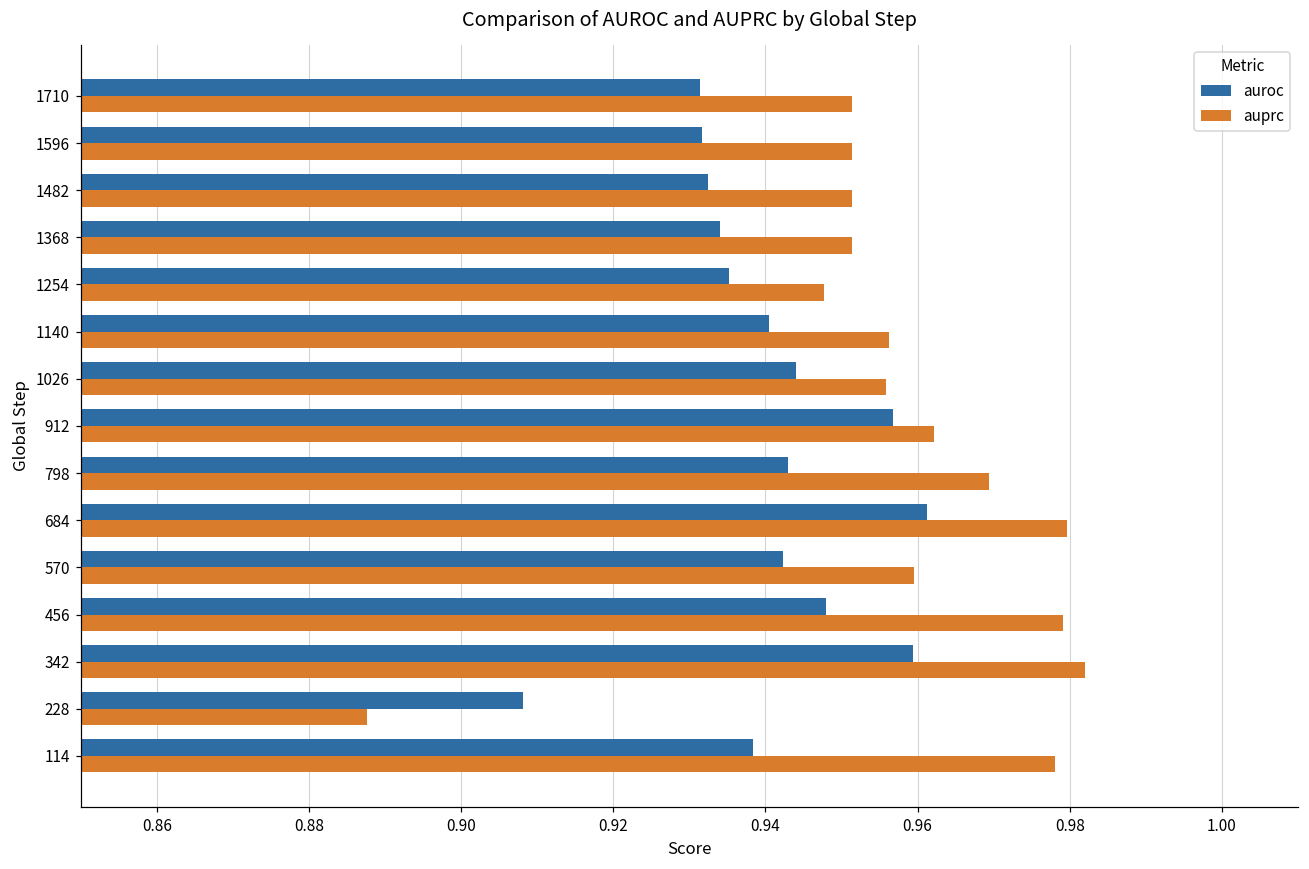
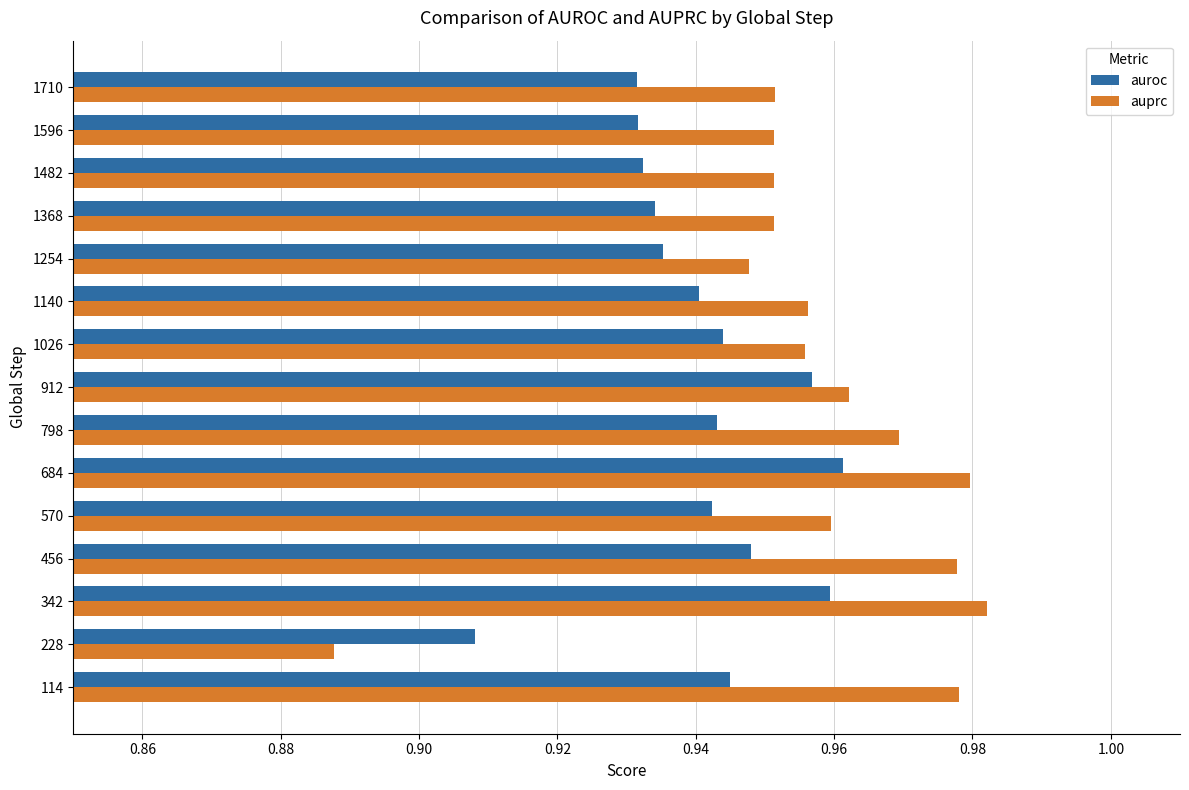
auprc, 456: 0.979 -> 0.978
auroc, 114: 0.938 -> 0.945
